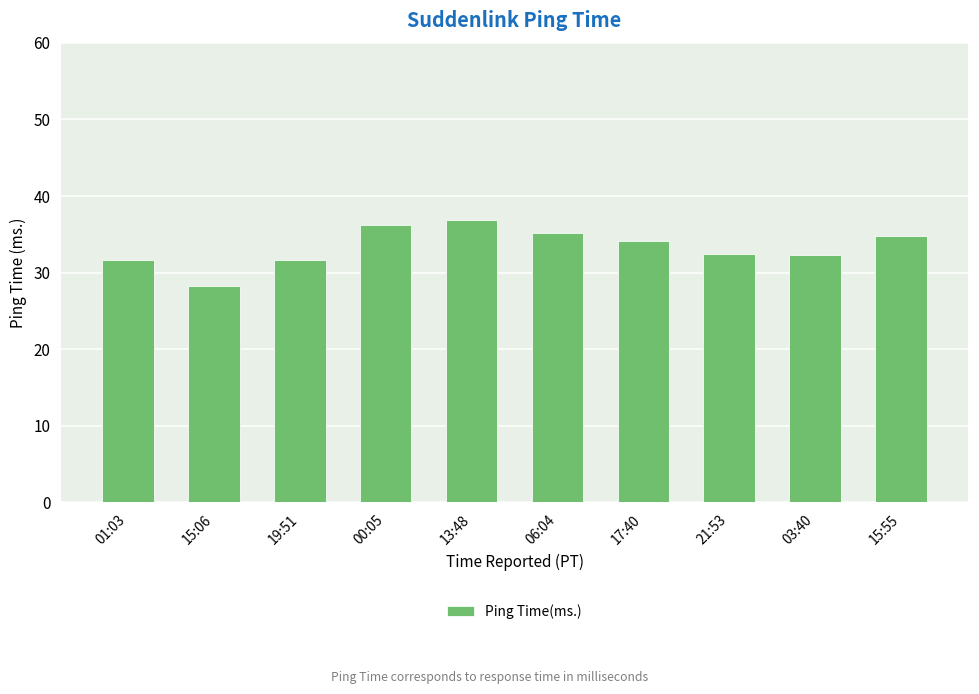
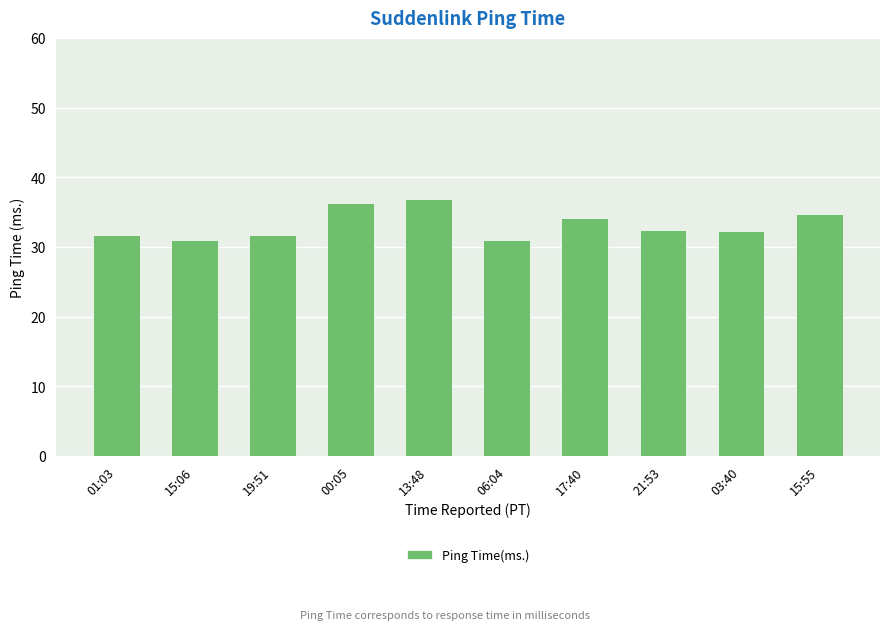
15:06: 28 -> 31
06:04: 35 -> 31
